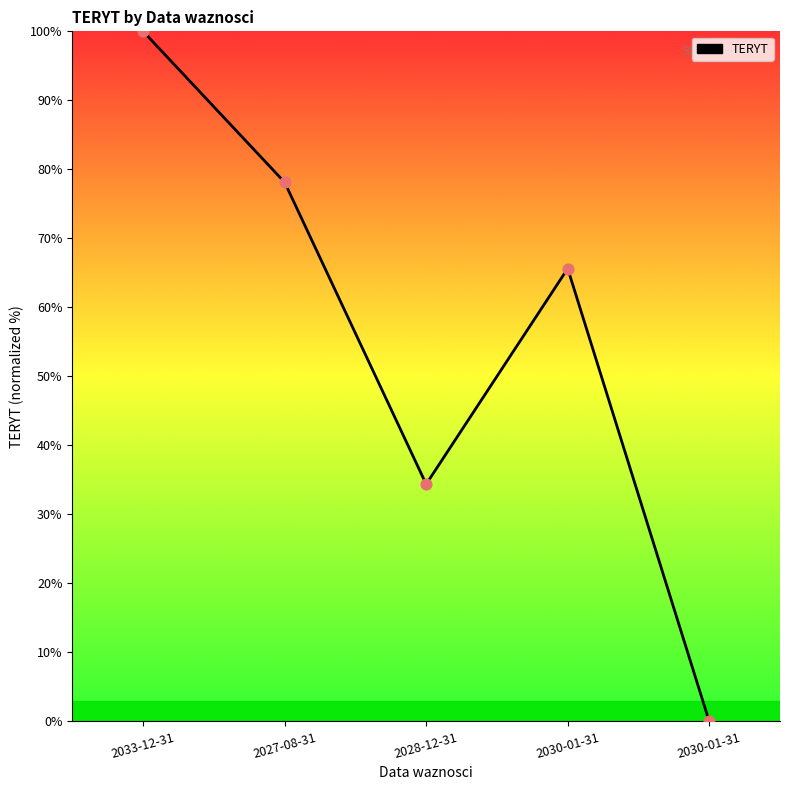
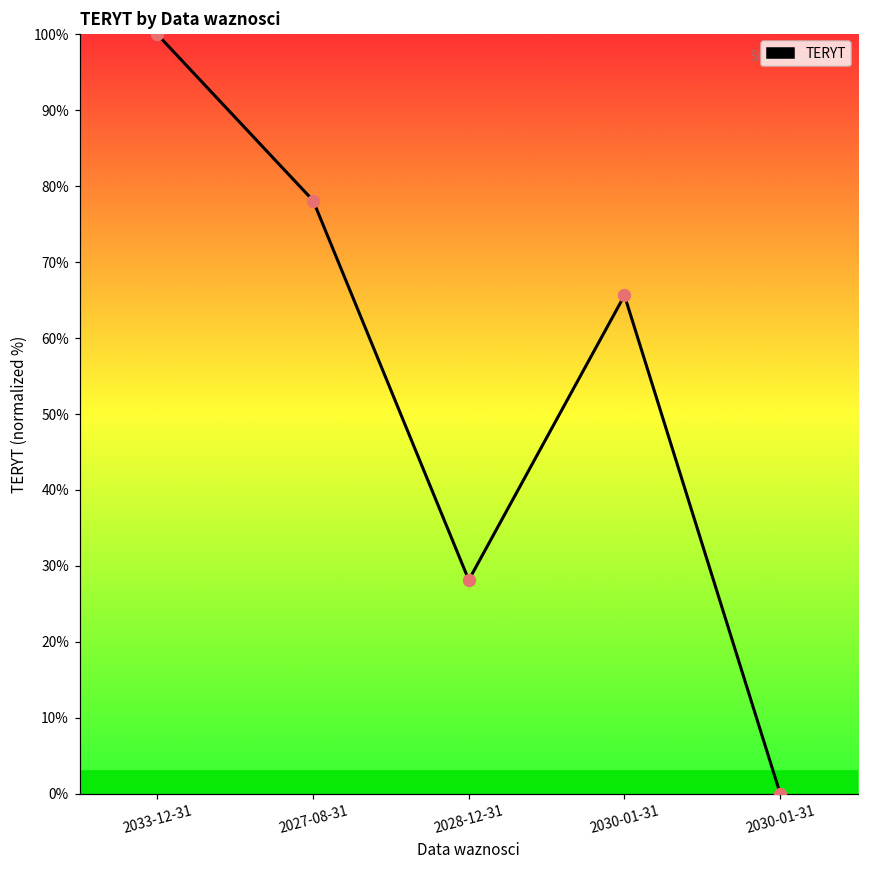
2028-12-31: 34% -> 28%
